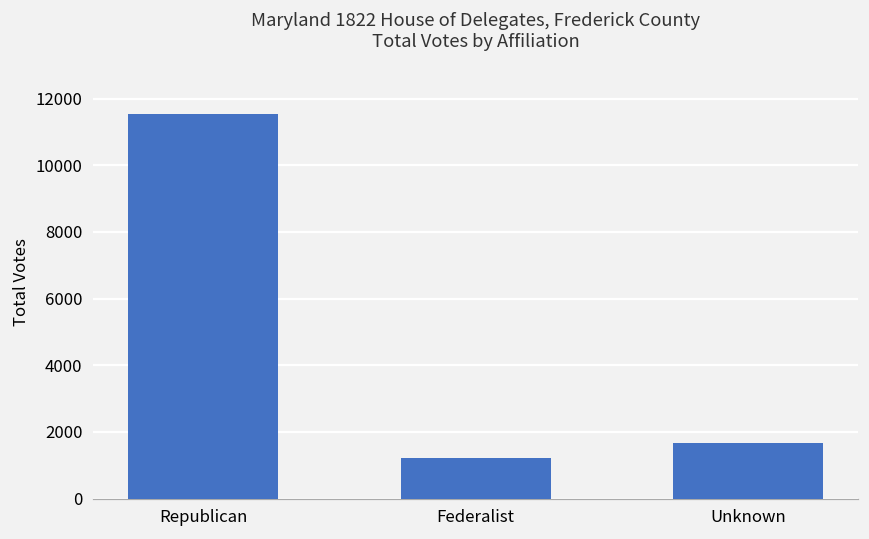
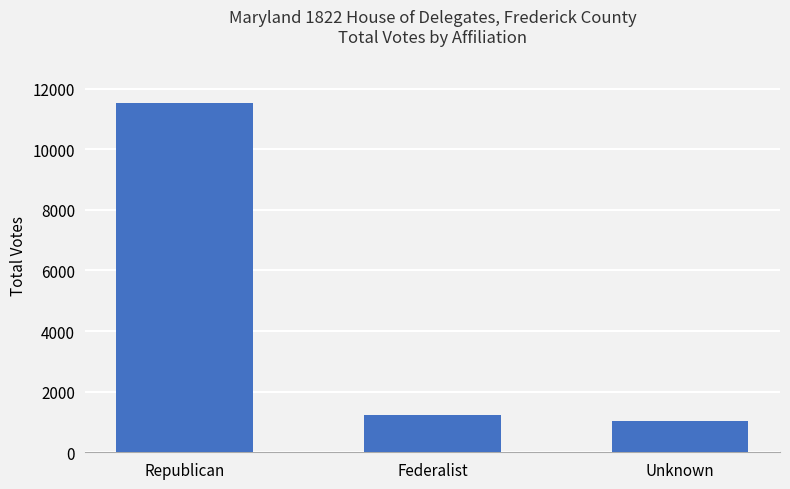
Unknown: 1700 -> 1000
